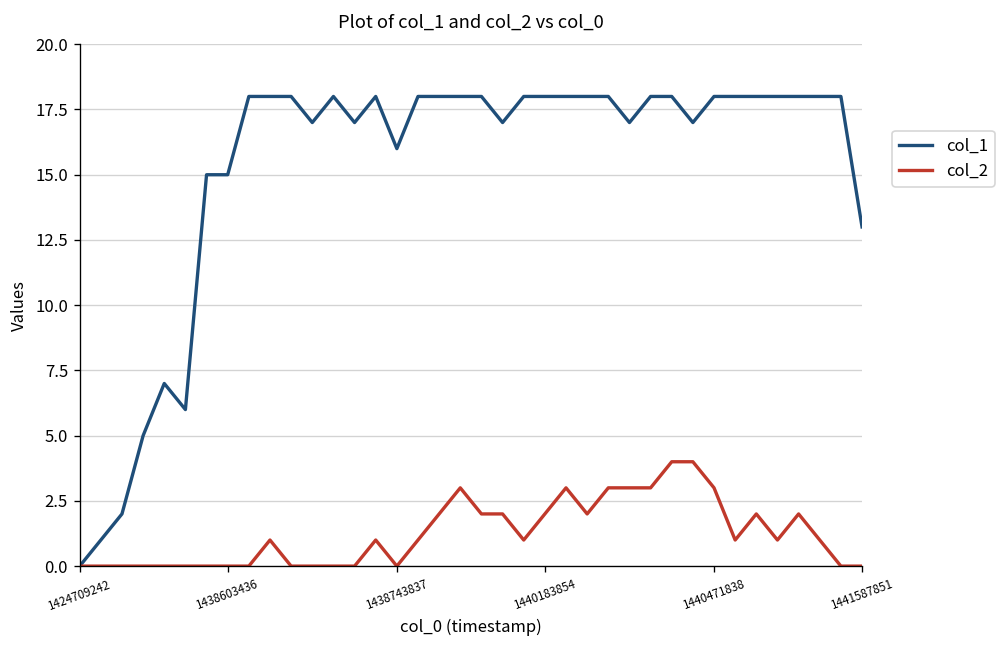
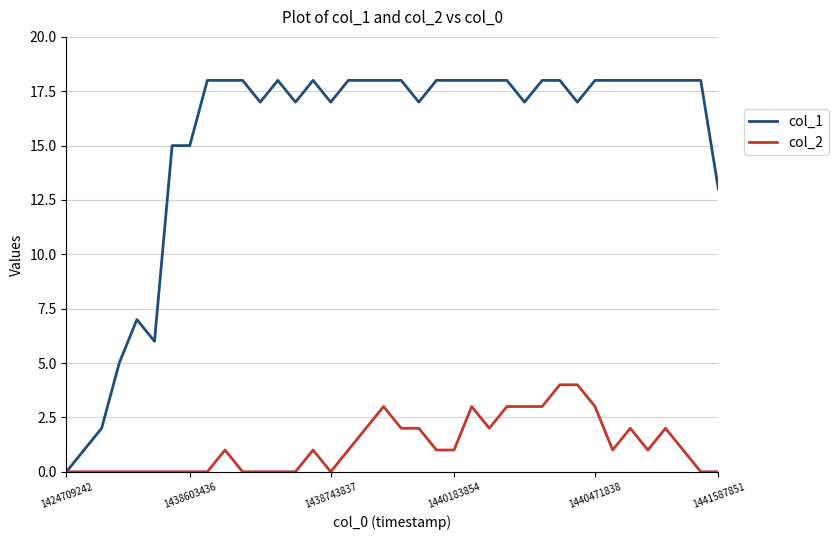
col_1, 1438743837: 16 -> 17
col_2, 1440183854: 2 -> 1
